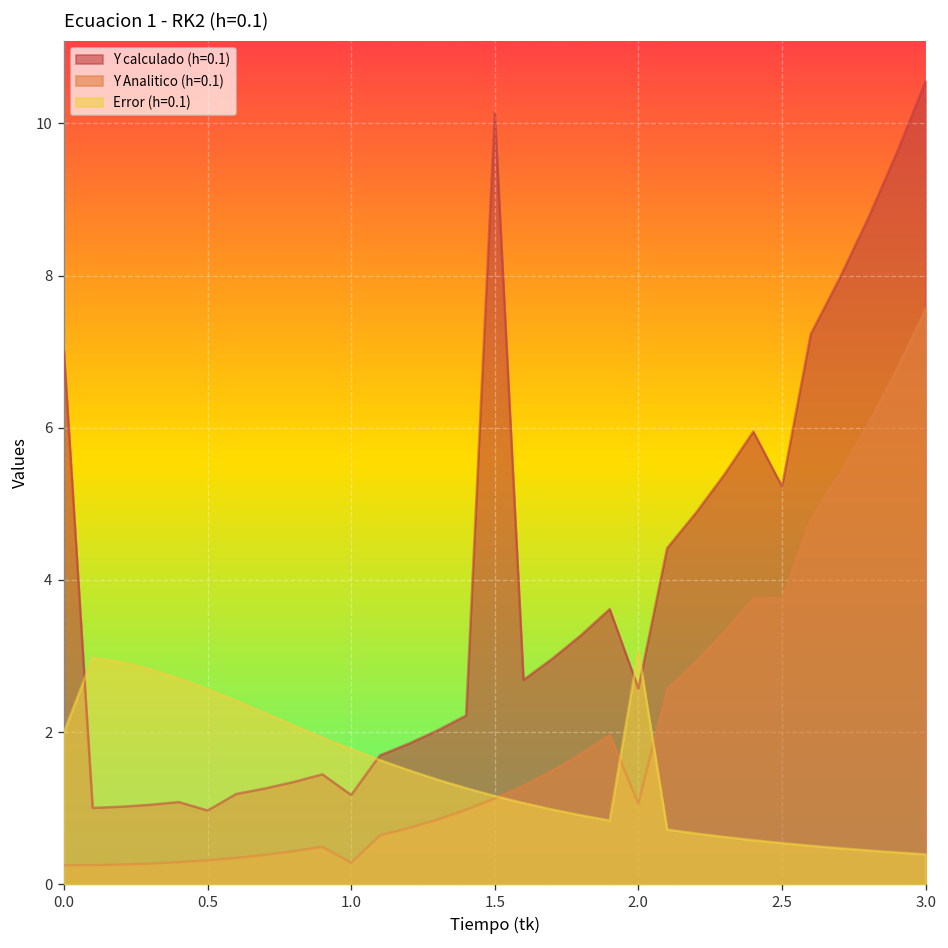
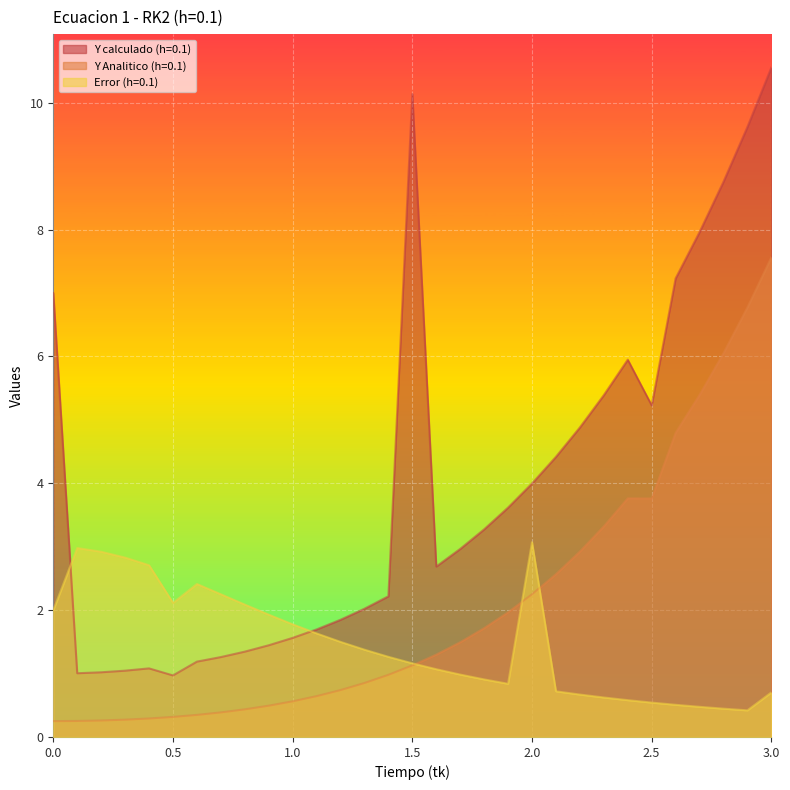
Error (h=0.1), 0.5: 2.6 -> 2.1
Y calculado (h=0.1), 1.0: 1.2 -> 1.6
Y Analitico (h=0.1), 1.0: 0.3 -> 0.6
Y calculado (h=0.1), 2.0: 2.6 -> 4.0
Y Analitico (h=0.1), 2.0: 1.1 -> 2.3
Error (h=0.1), 3.0: 0.4 -> 0.7
